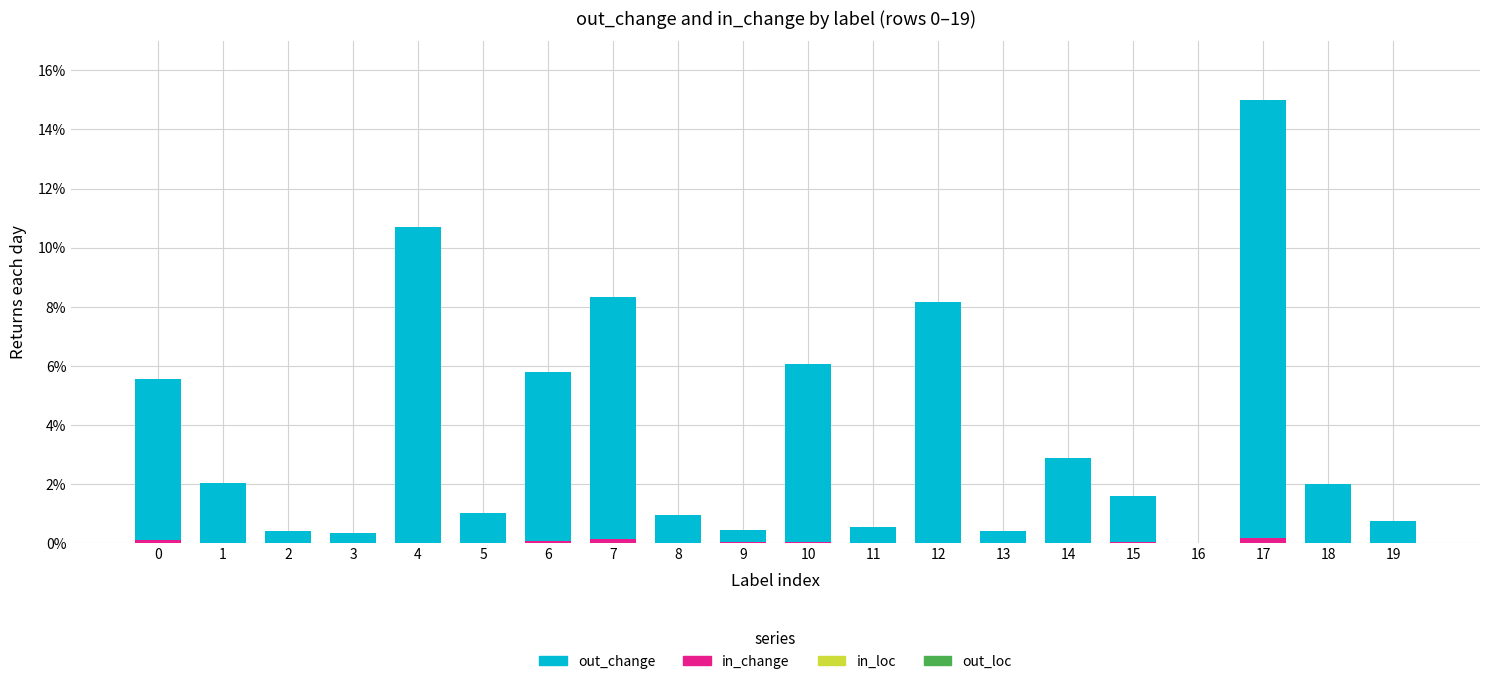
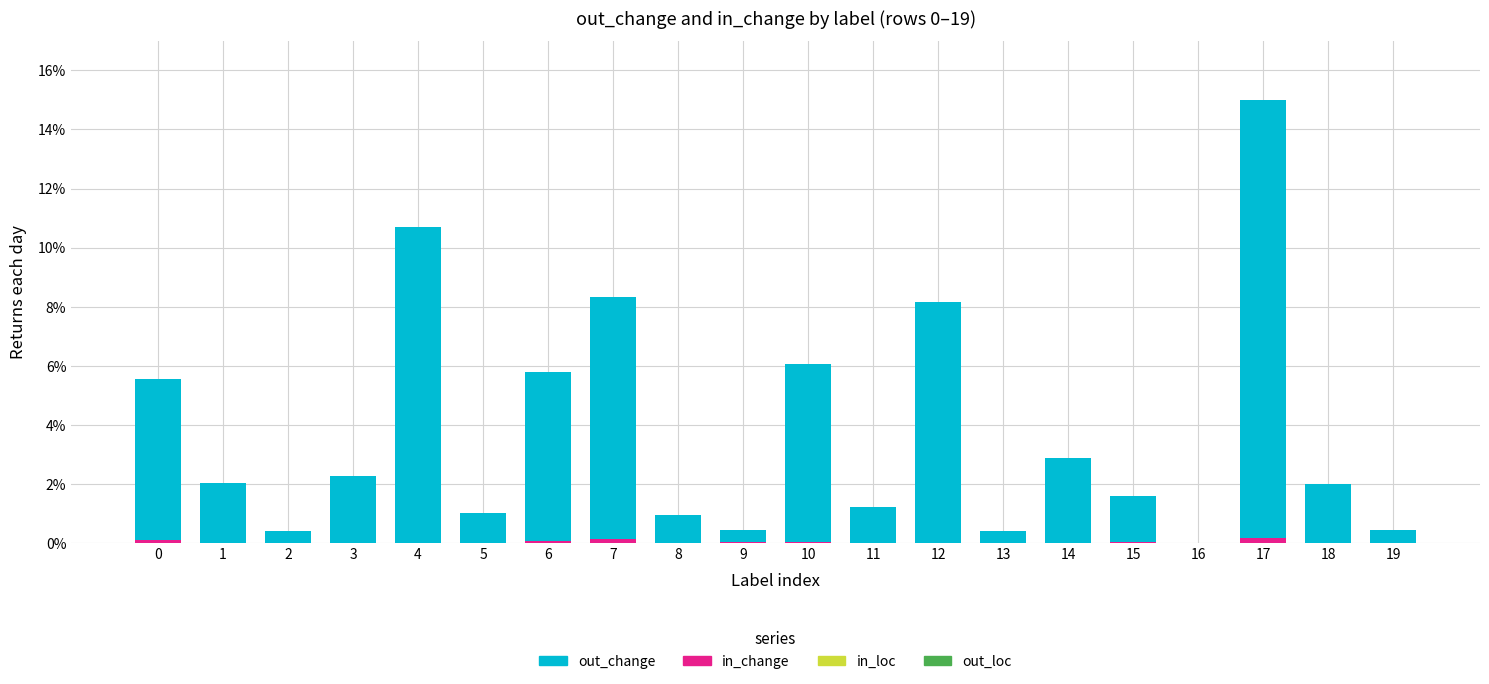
out_change, 3: 0.3% -> 2.3%
out_change, 11: 0.5% -> 1.2%
out_change, 19: 0.7% -> 0.4%
